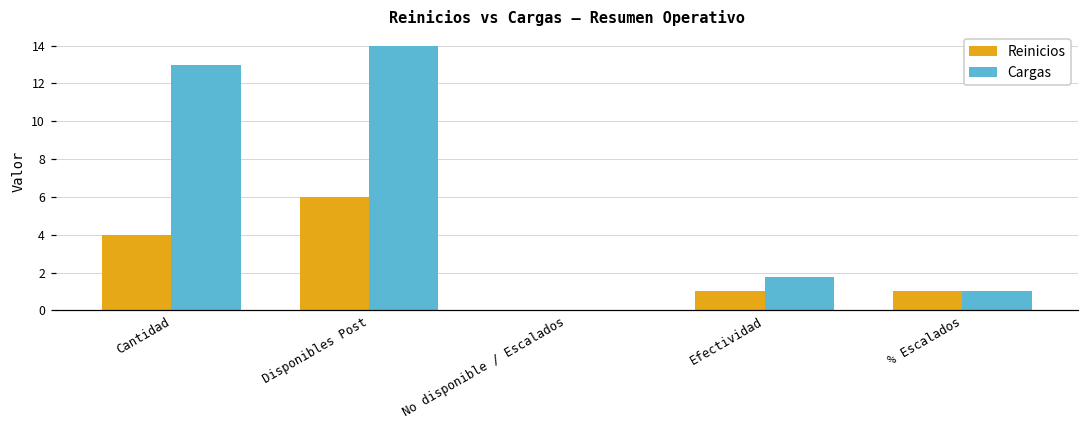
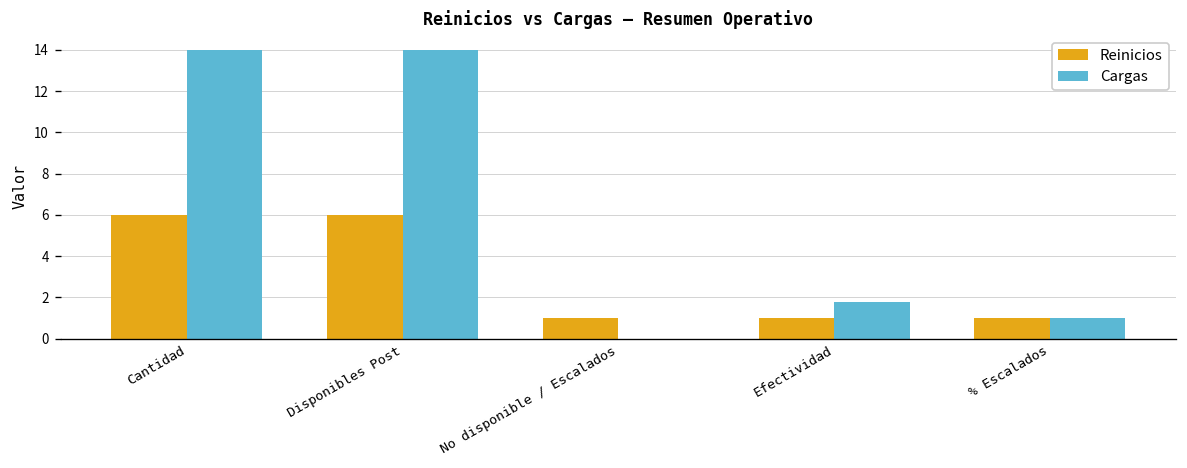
Reinicios, Cantidad: 4 -> 6
Cargas, Cantidad: 13 -> 14
Reinicios, No disponible / Escalados: 0 -> 1
